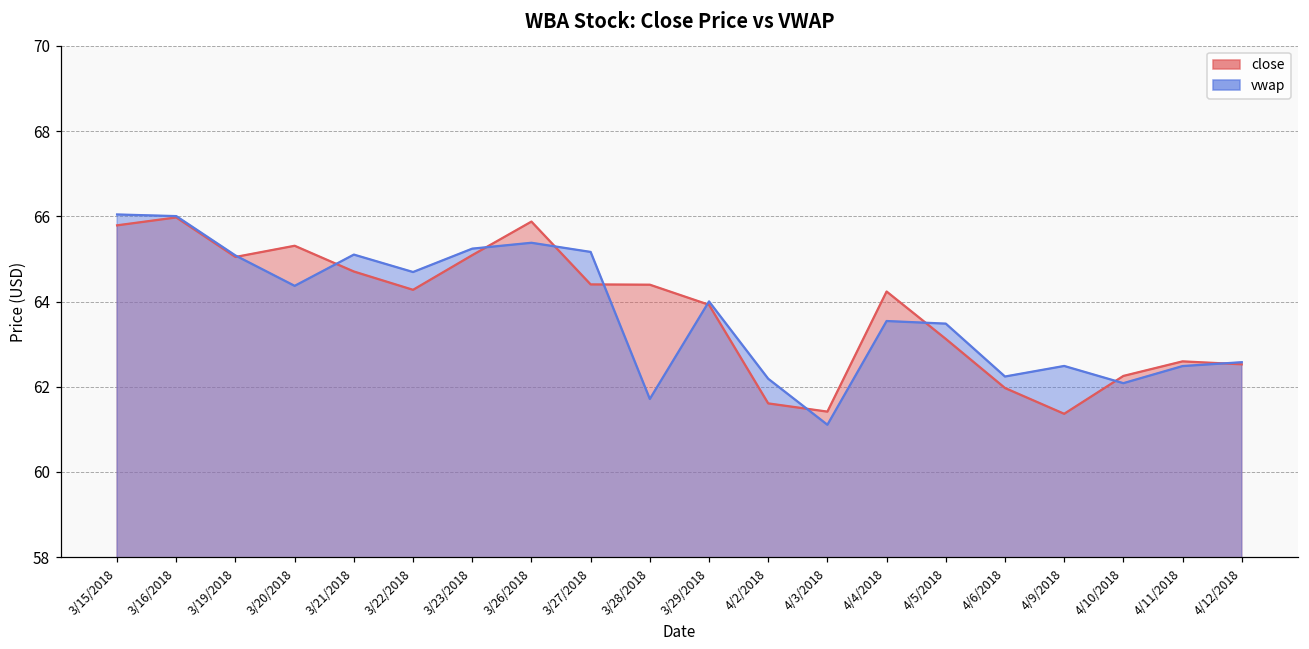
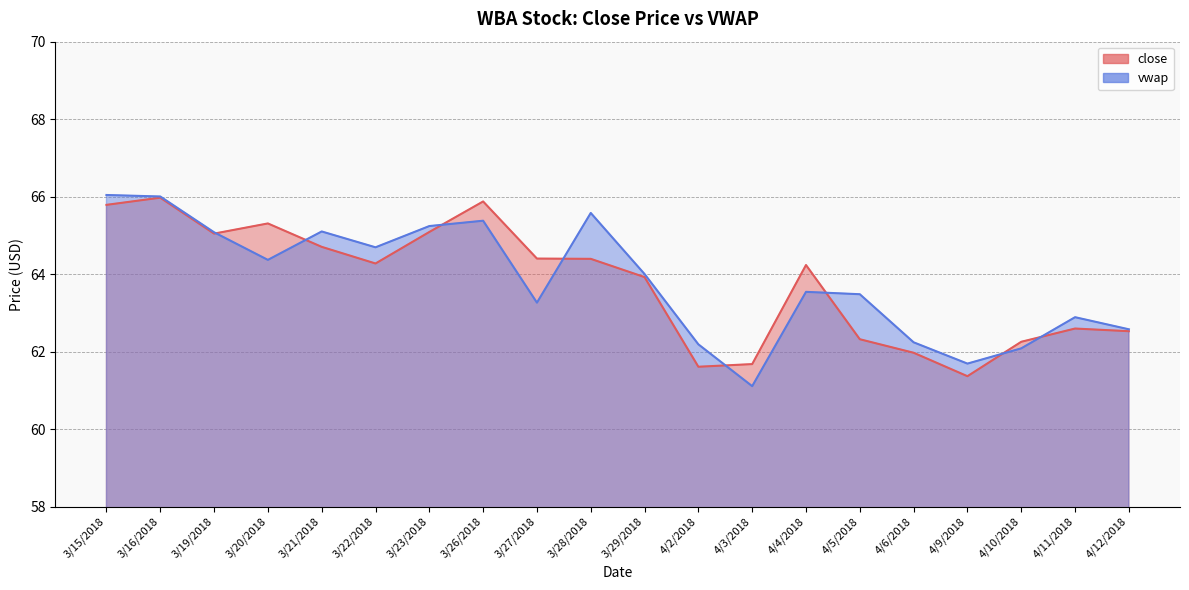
vwap, 3/27/2018: 65.2 -> 63.3
vwap, 3/28/2018: 61.7 -> 65.6
close, 4/3/2018: 61.4 -> 61.7
close, 4/5/2018: 63.1 -> 62.3
vwap, 4/9/2018: 62.5 -> 61.7
vwap, 4/11/2018: 62.5 -> 62.9
